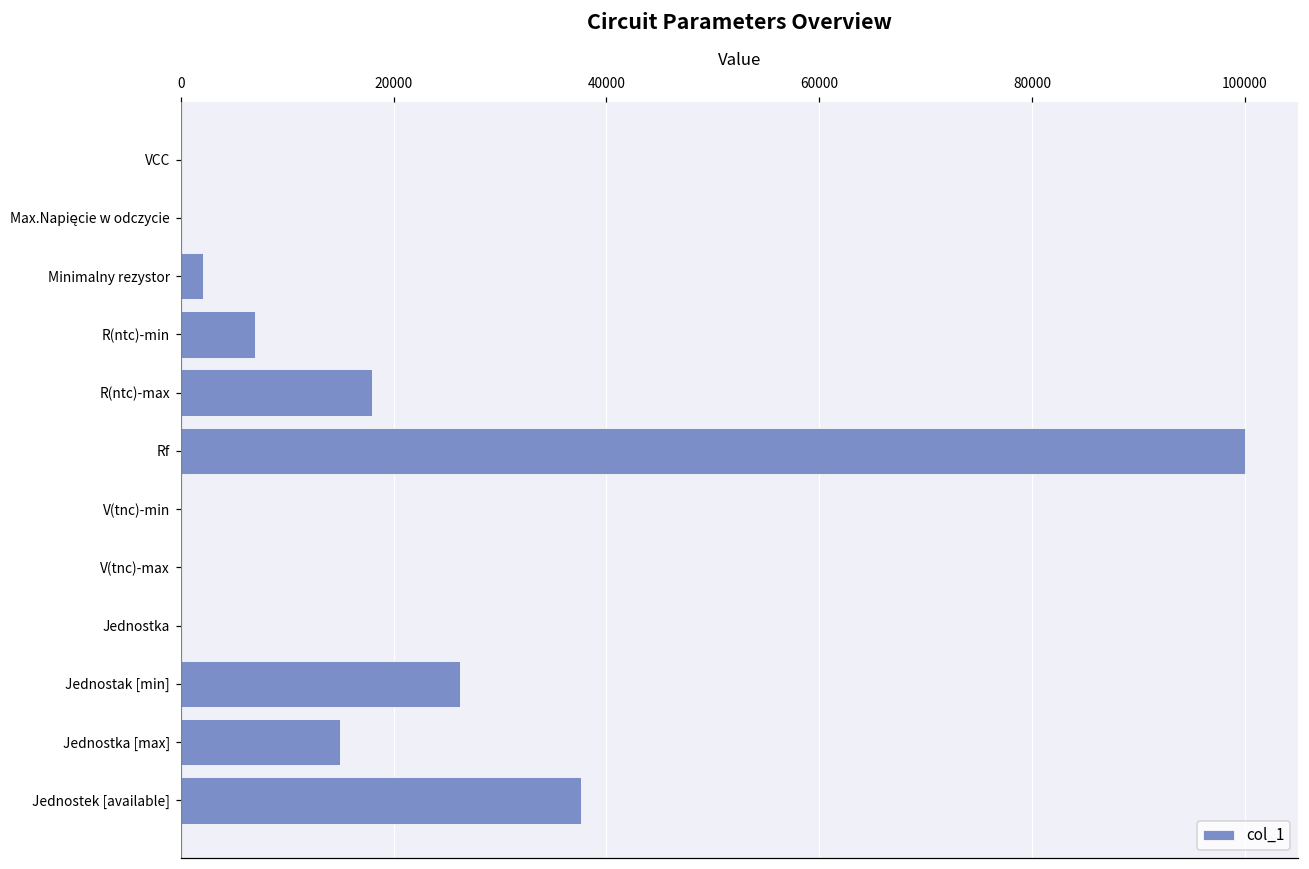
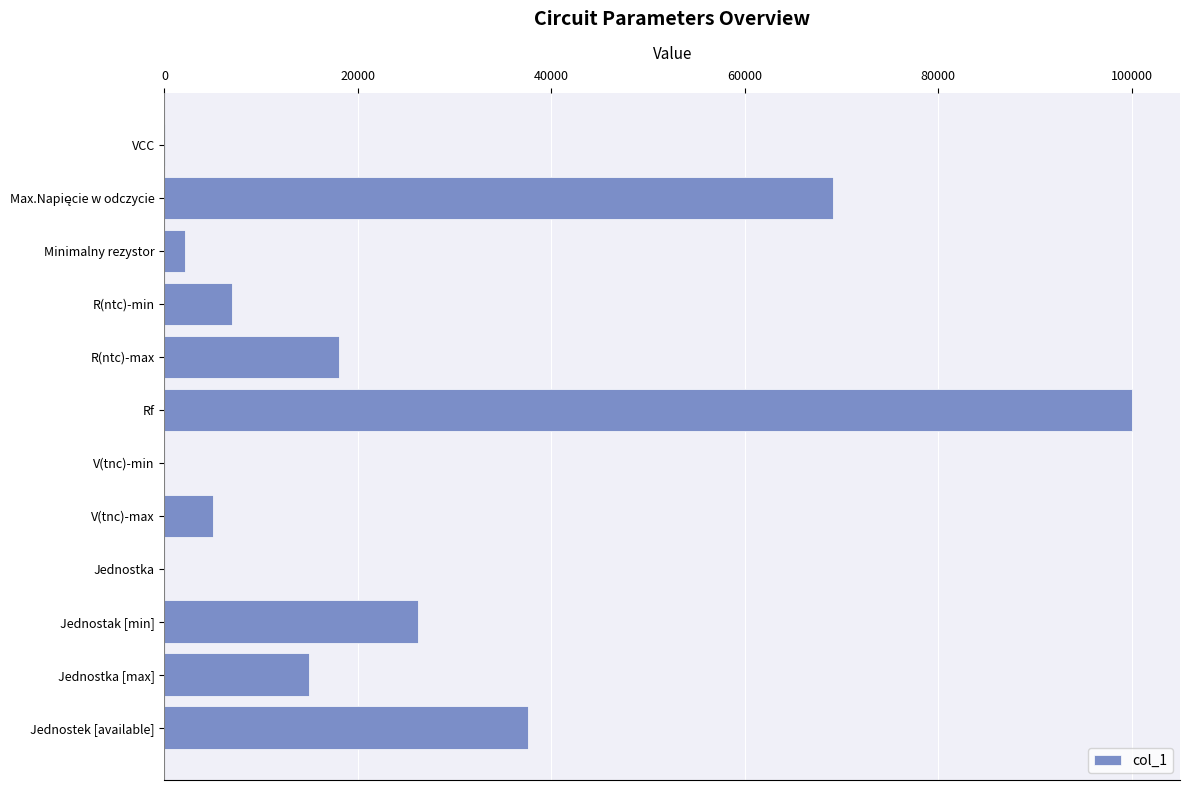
Max.Napięcie w odczycie: 0 -> 69000
V(tnc)-max: 0 -> 5000
